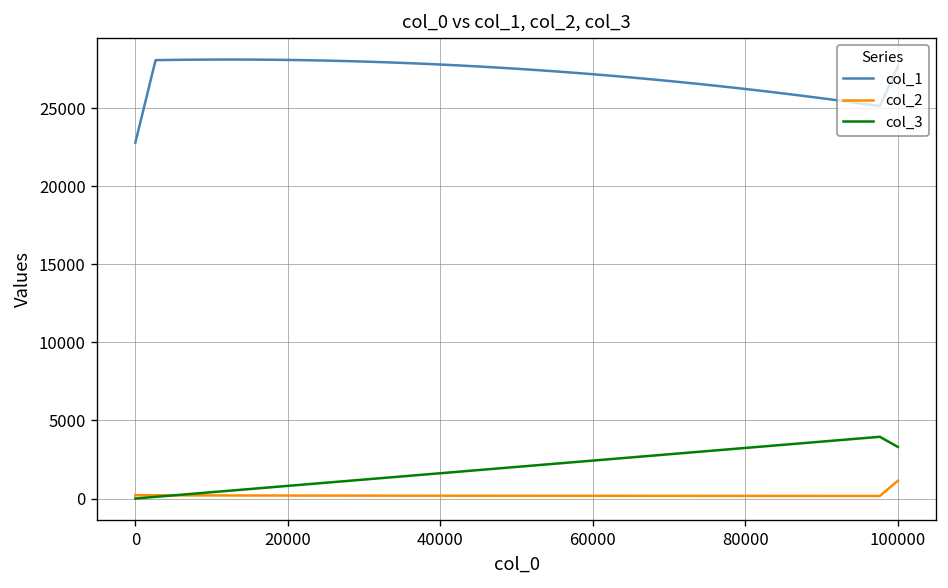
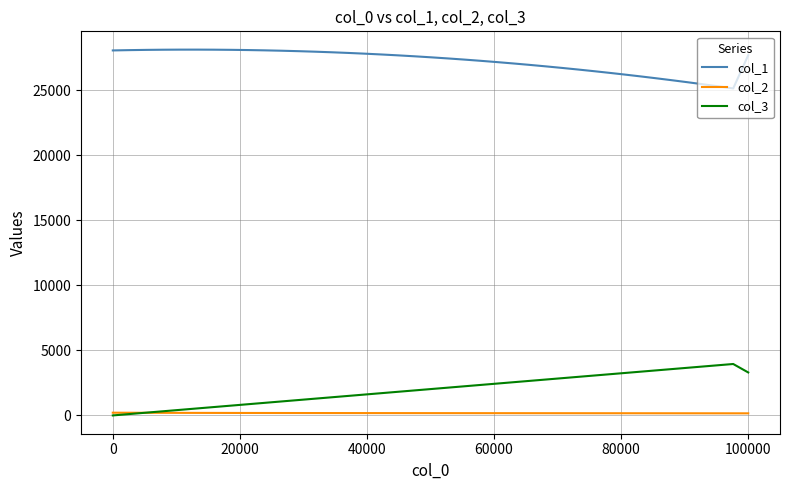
col_1, 0: 22800 -> 28000
col_2, 100000: 1100 -> 200
